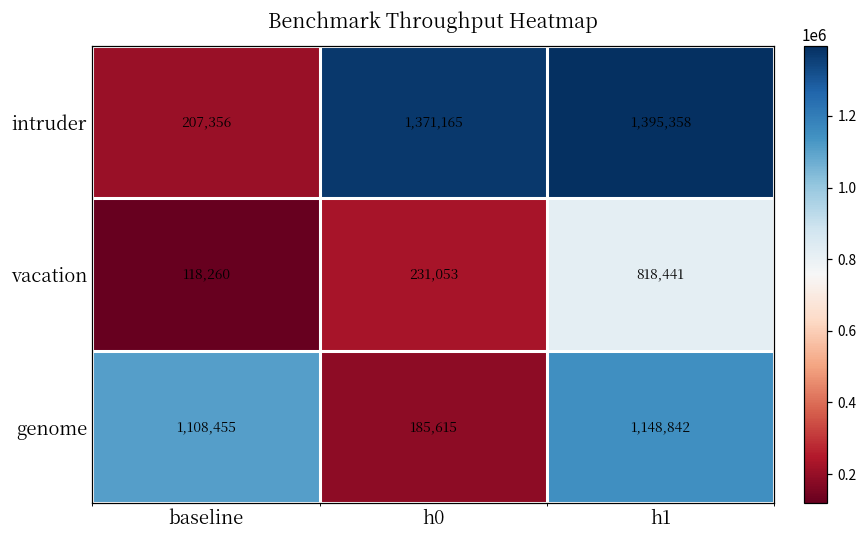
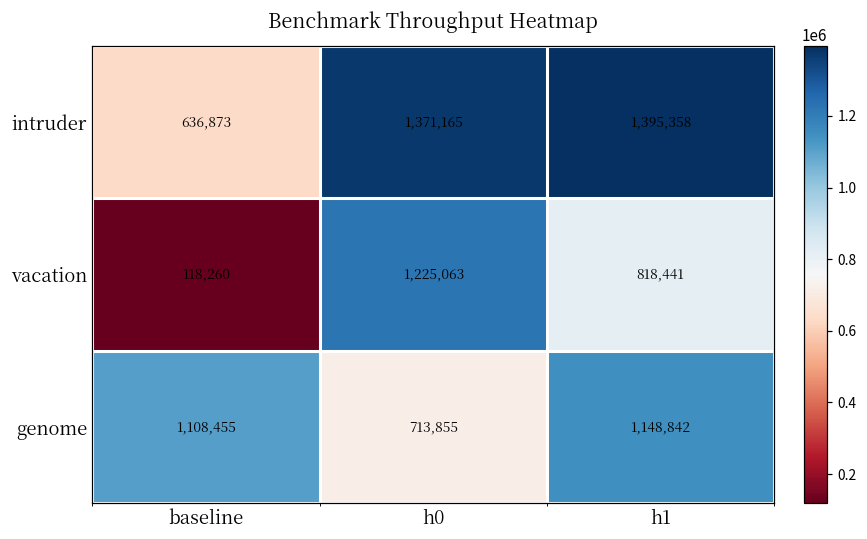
intruder, baseline: 207,356 -> 636,873
vacation, h0: 231,053 -> 1,225,063
genome, h0: 185,615 -> 713,855
